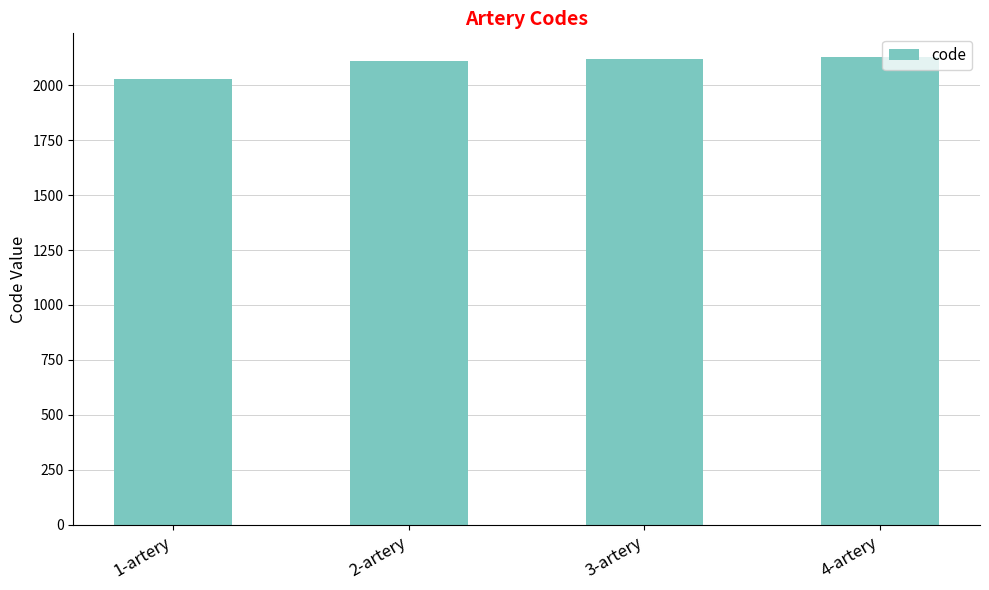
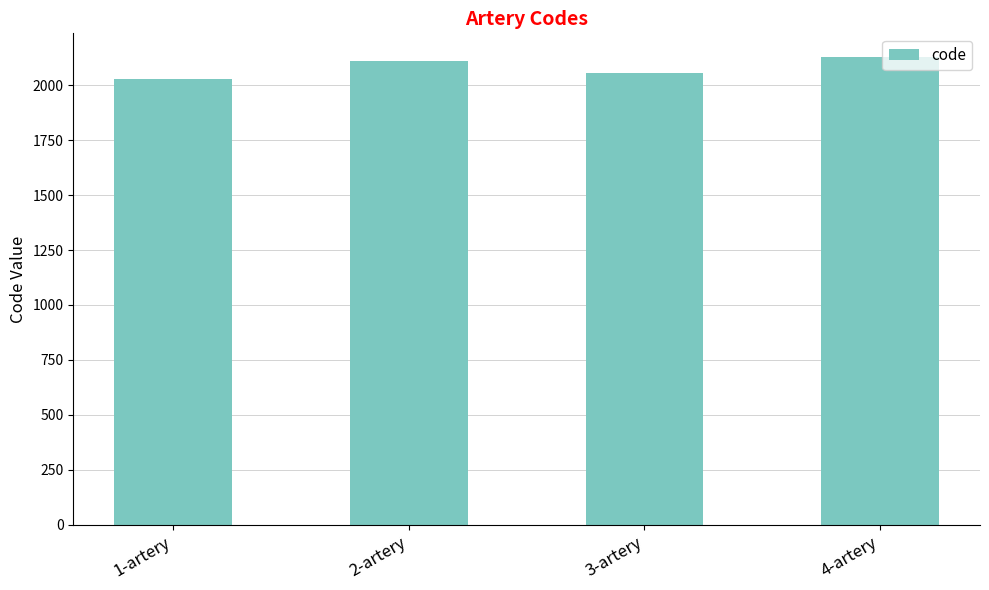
3-artery: 2120 -> 2060
